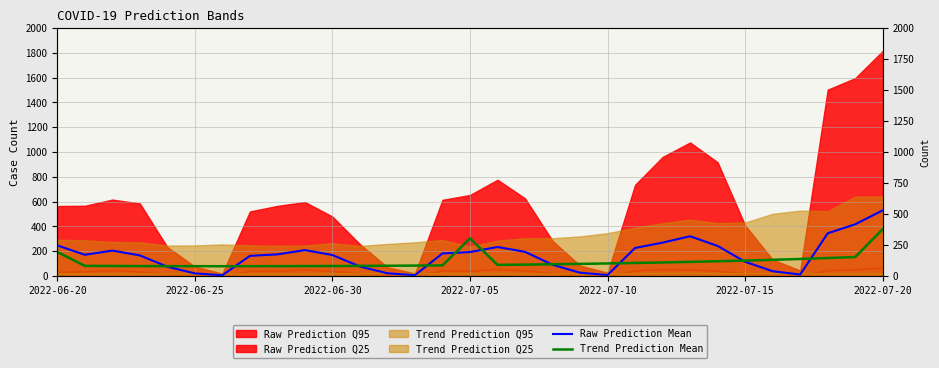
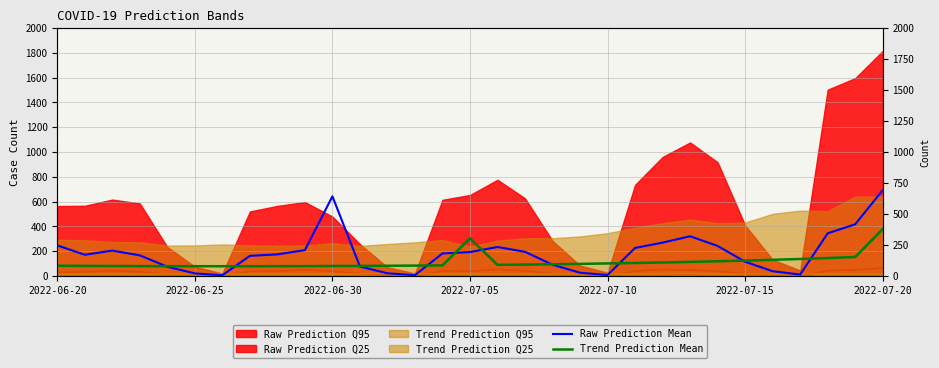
Trend Prediction Mean, 2022-06-20: 190 -> 80
Raw Prediction Mean, 2022-06-30: 170 -> 640
Raw Prediction Mean, 2022-07-20: 530 -> 690
